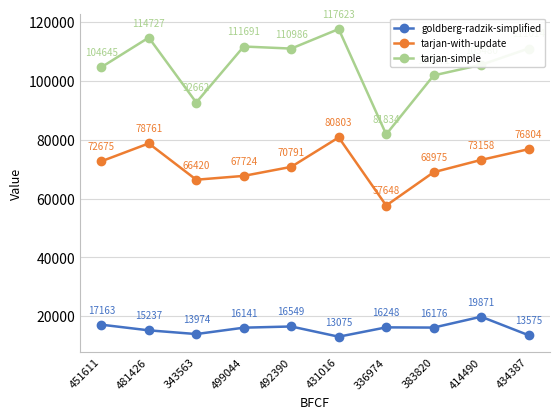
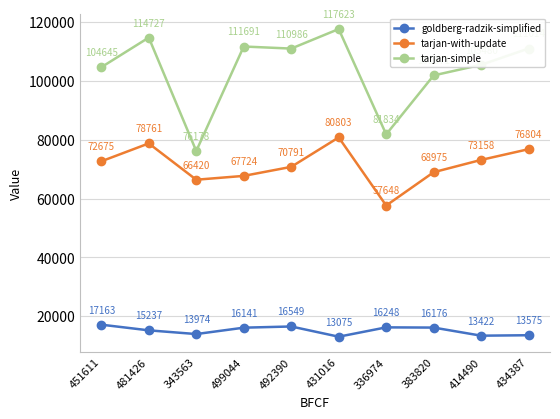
tarjan-simple, 343563: 92662 -> 76178
goldberg-radzik-simplified, 414490: 19871 -> 13422
